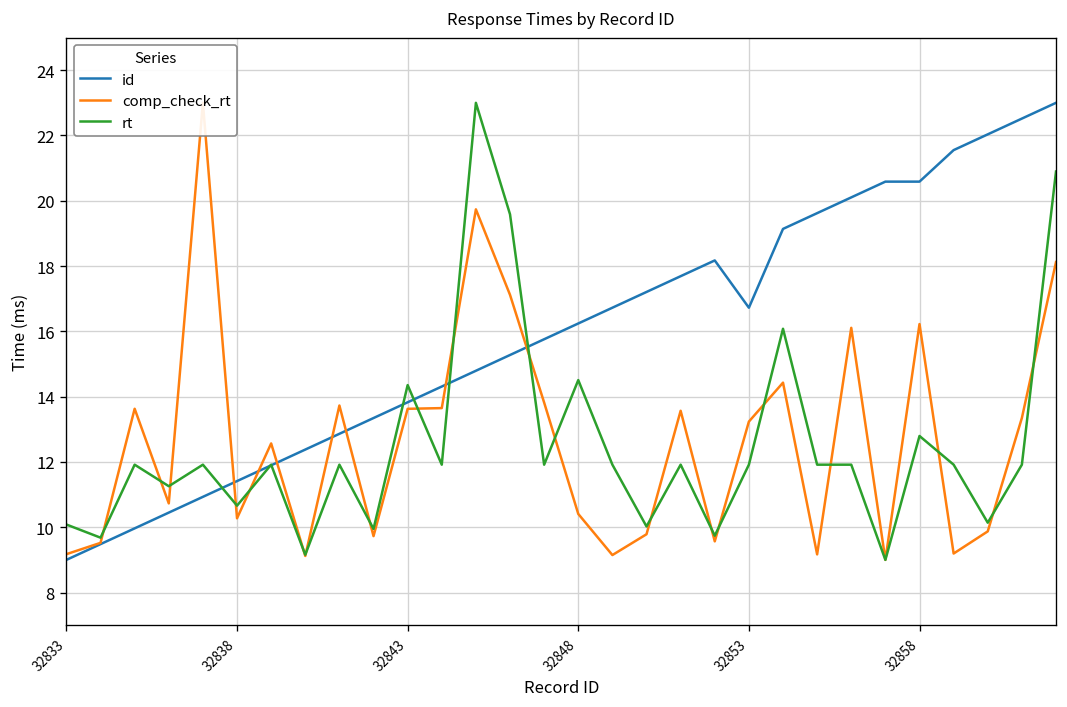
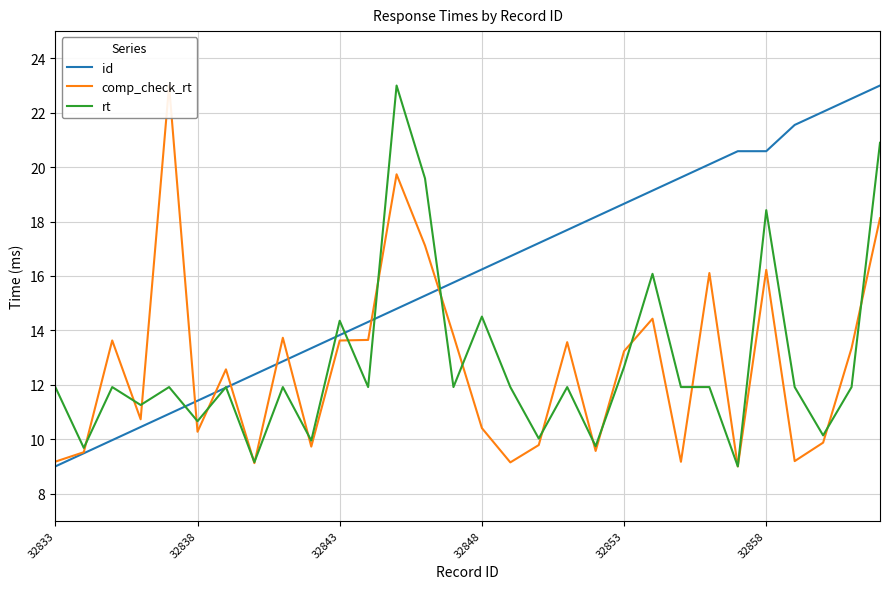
rt, 32833: 10.1 -> 11.9
id, 32853: 16.7 -> 18.7
rt, 32853: 11.9 -> 12.7
rt, 32858: 12.8 -> 18.4
